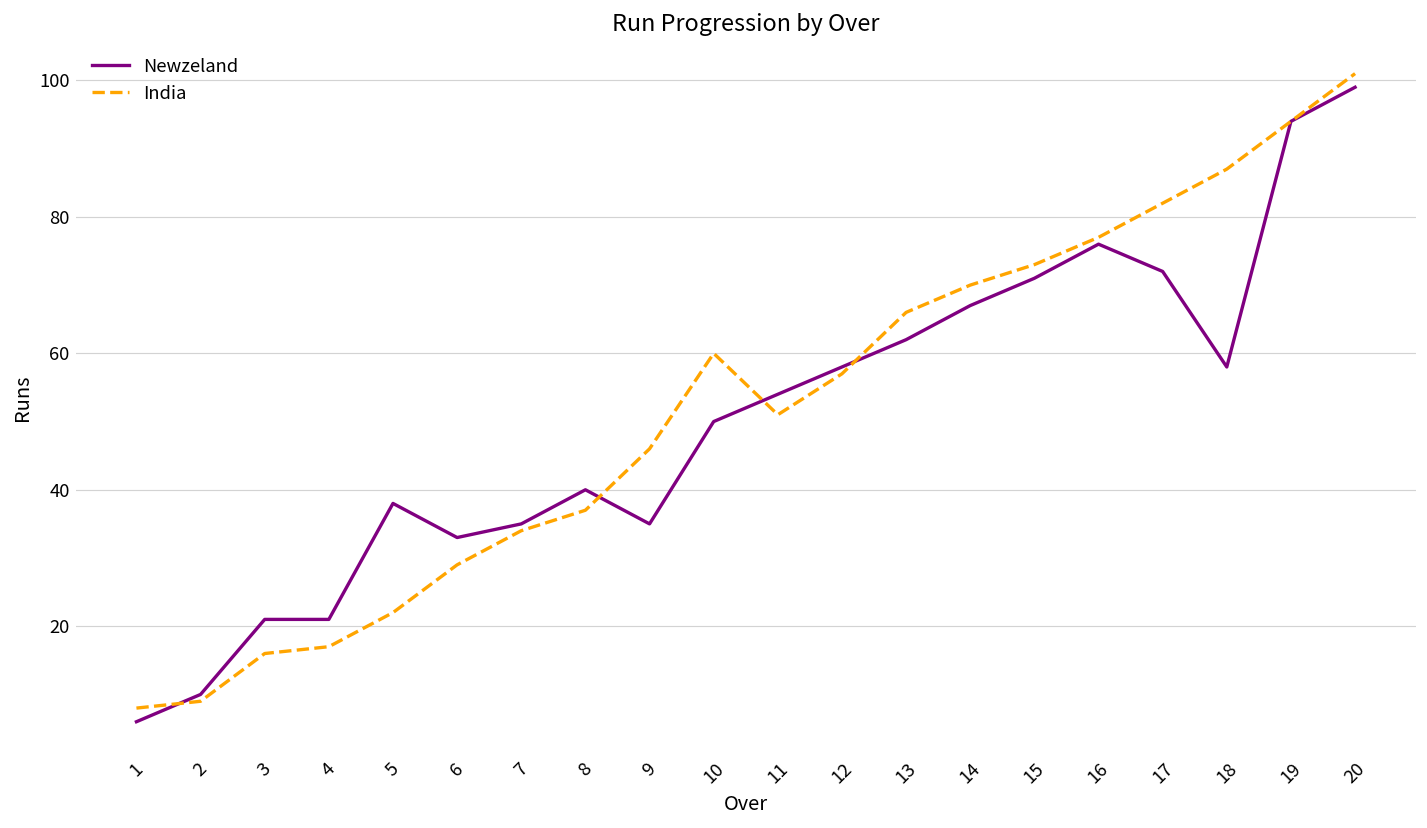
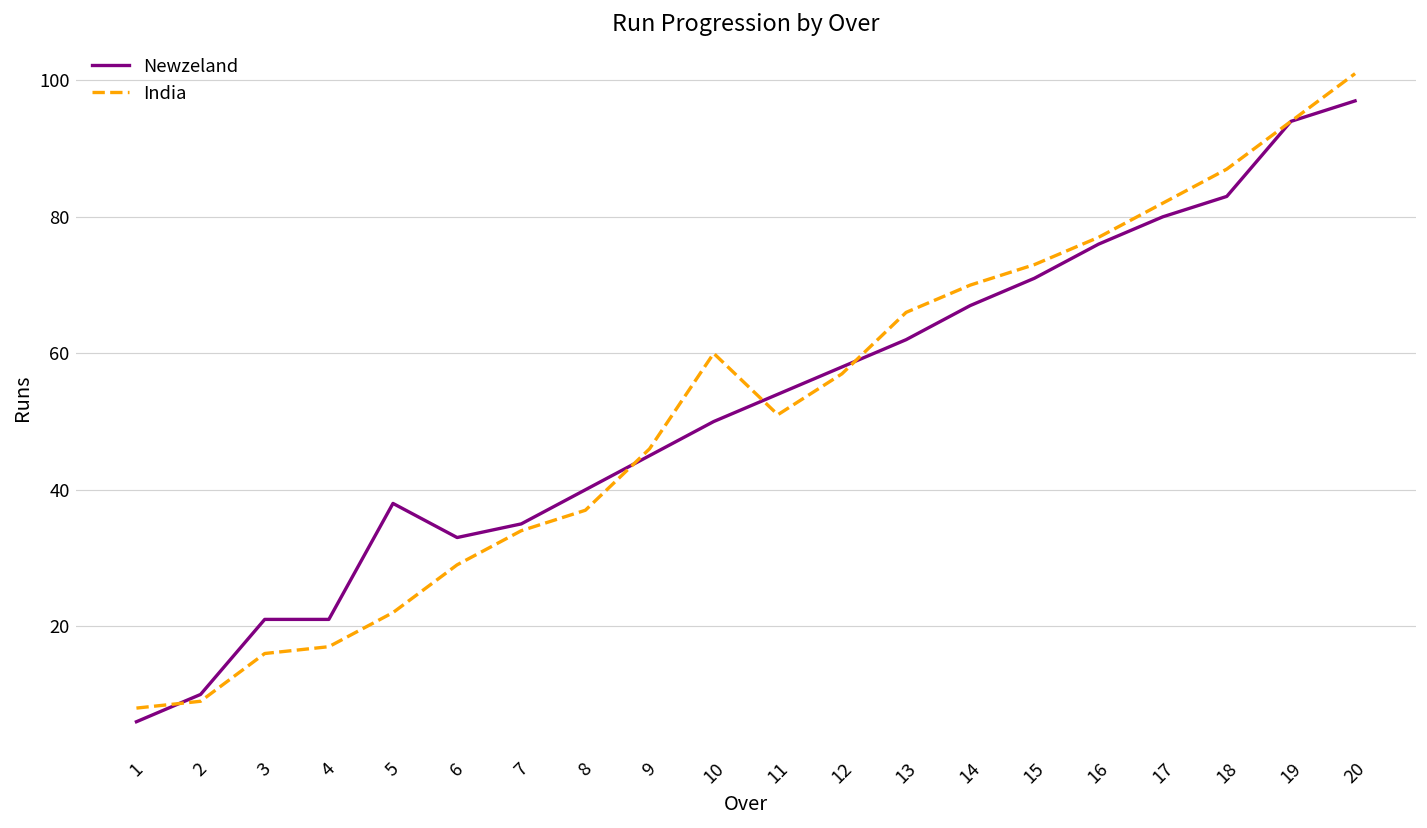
Newzeland, 9: 35 -> 45
Newzeland, 17: 72 -> 80
Newzeland, 18: 58 -> 83
Newzeland, 20: 99 -> 97
